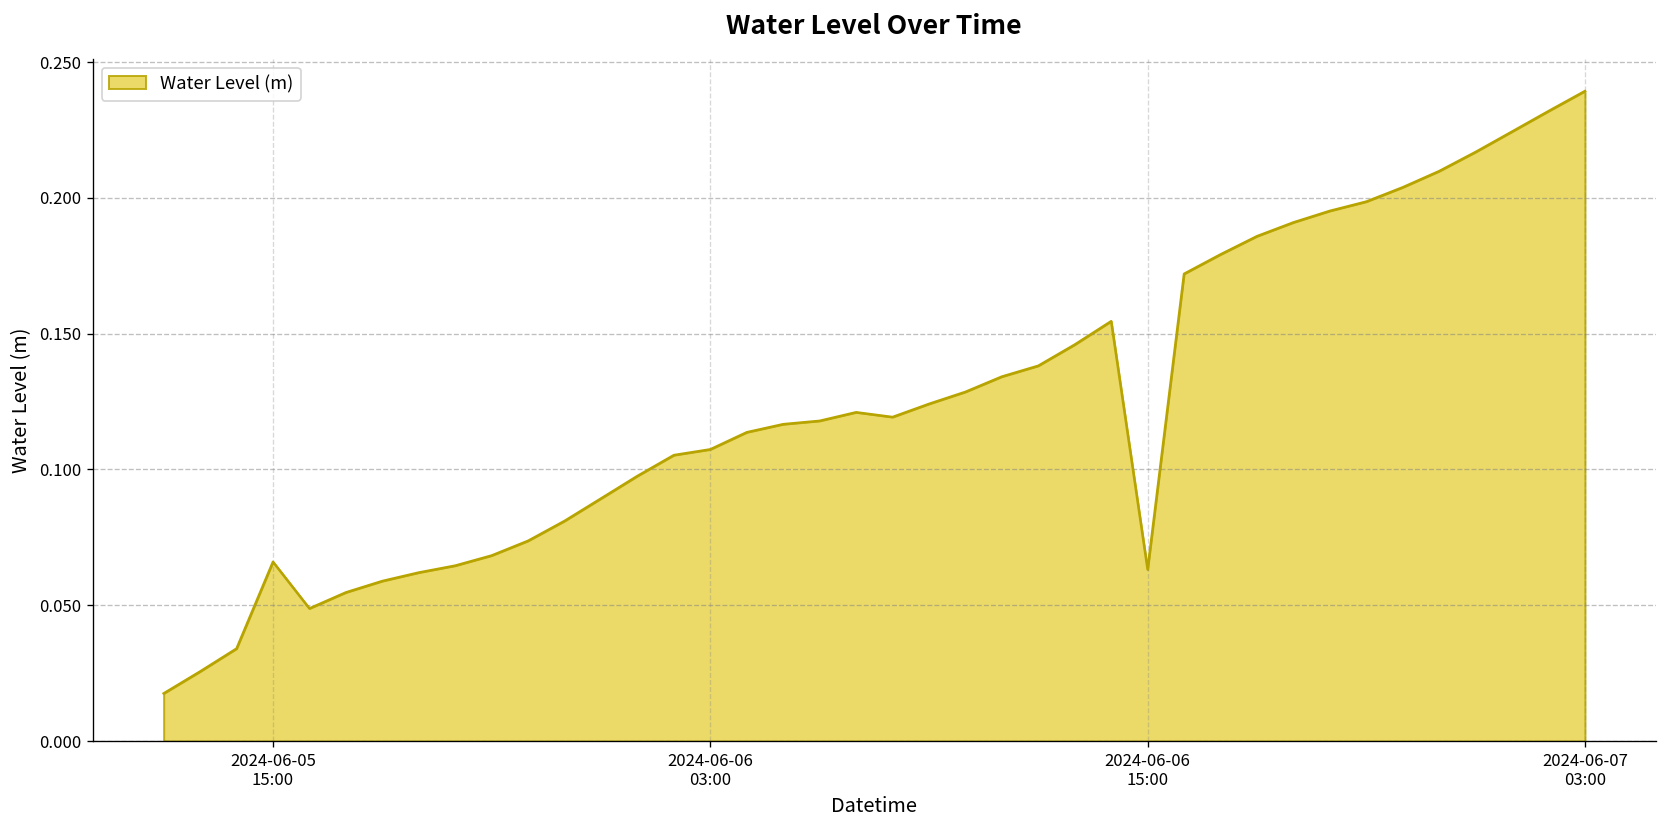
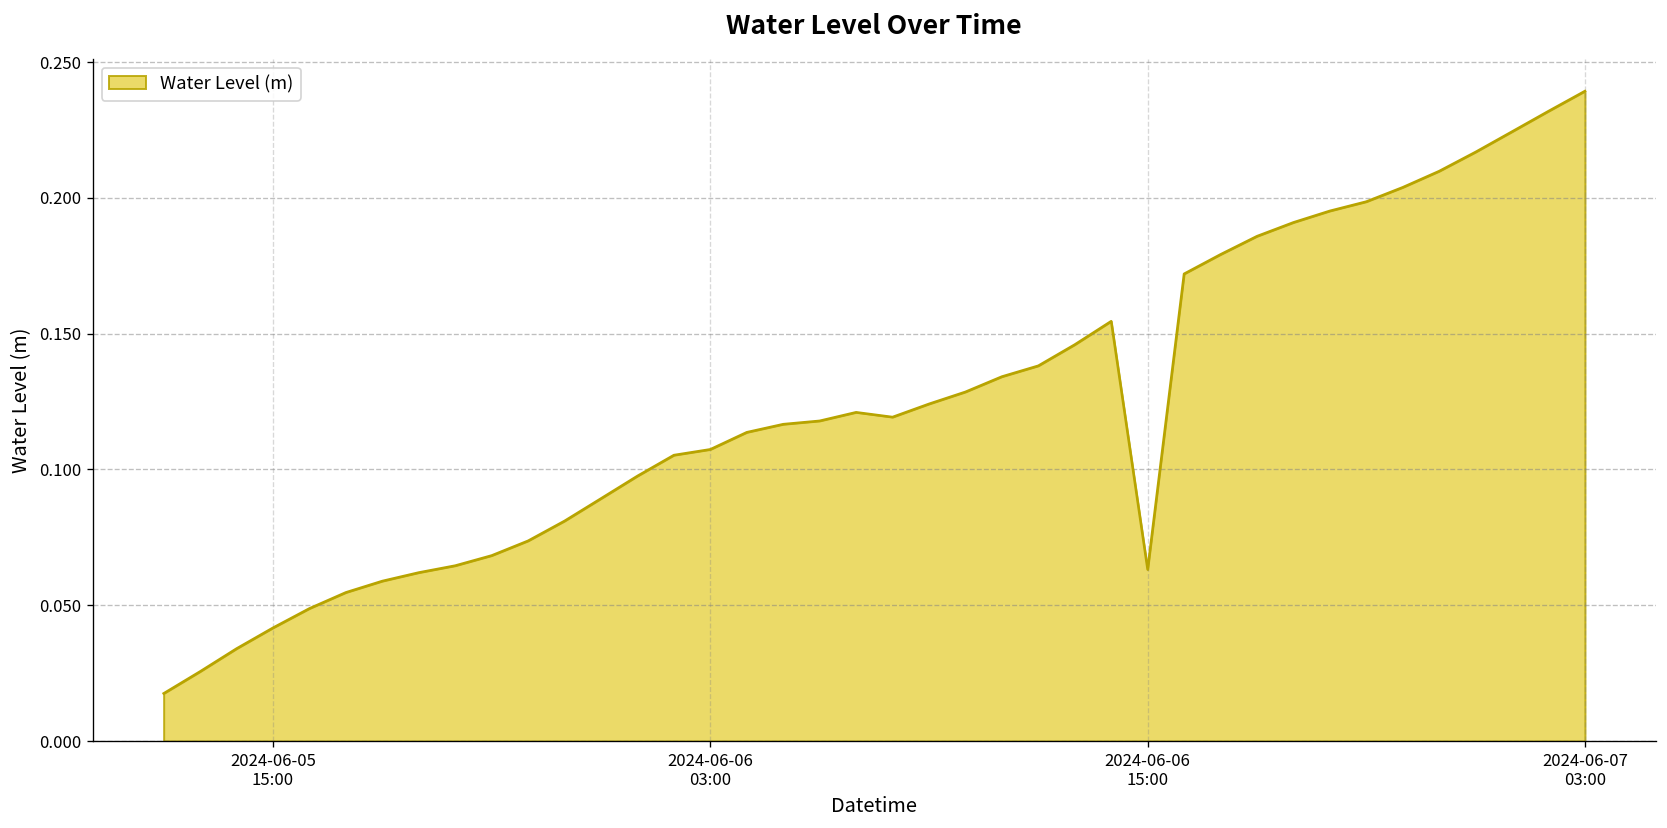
2024-06-05 15:00: 0.066 -> 0.042
